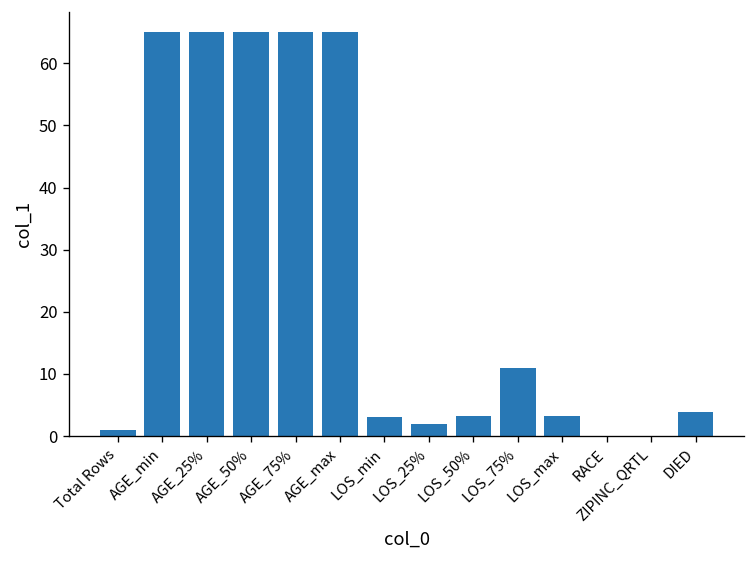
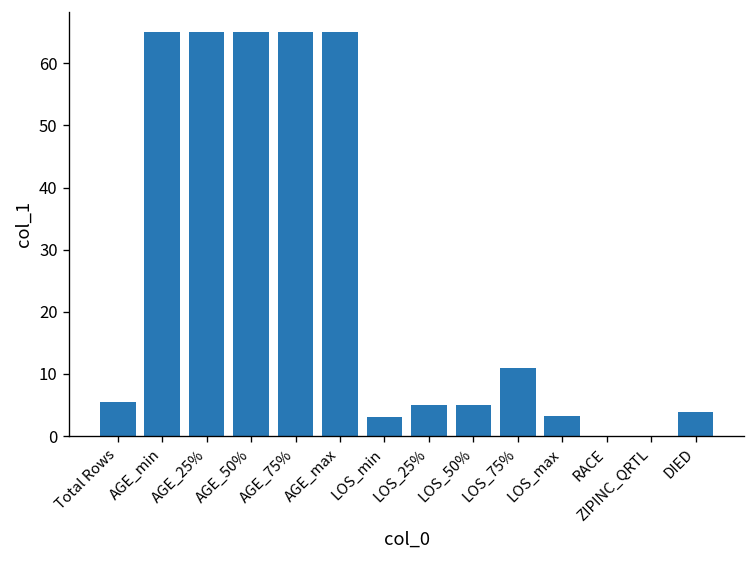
Total Rows: 1 -> 5
LOS_25%: 2 -> 5
LOS_50%: 3 -> 5
